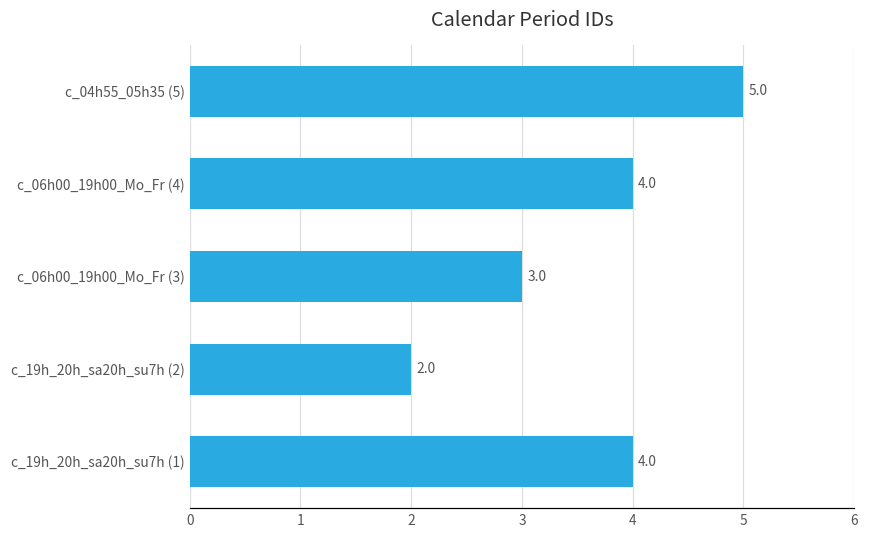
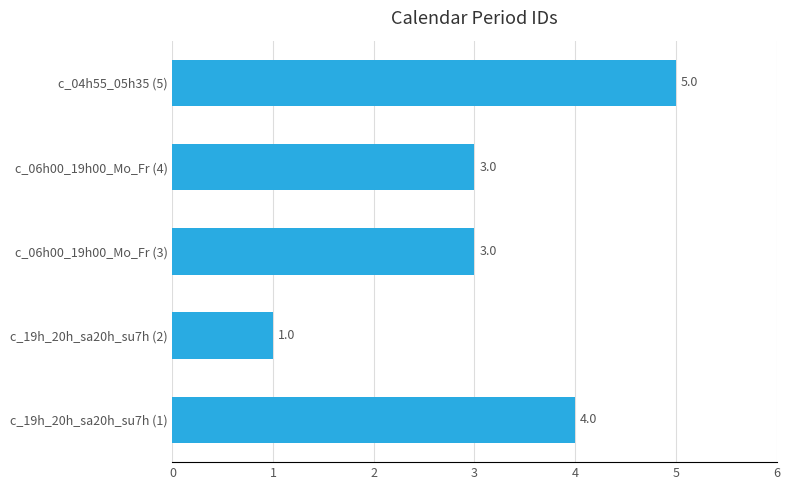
c_06h00_19h00_Mo_Fr (4): 4.0 -> 3.0
c_19h_20h_sa20h_su7h (2): 2.0 -> 1.0
